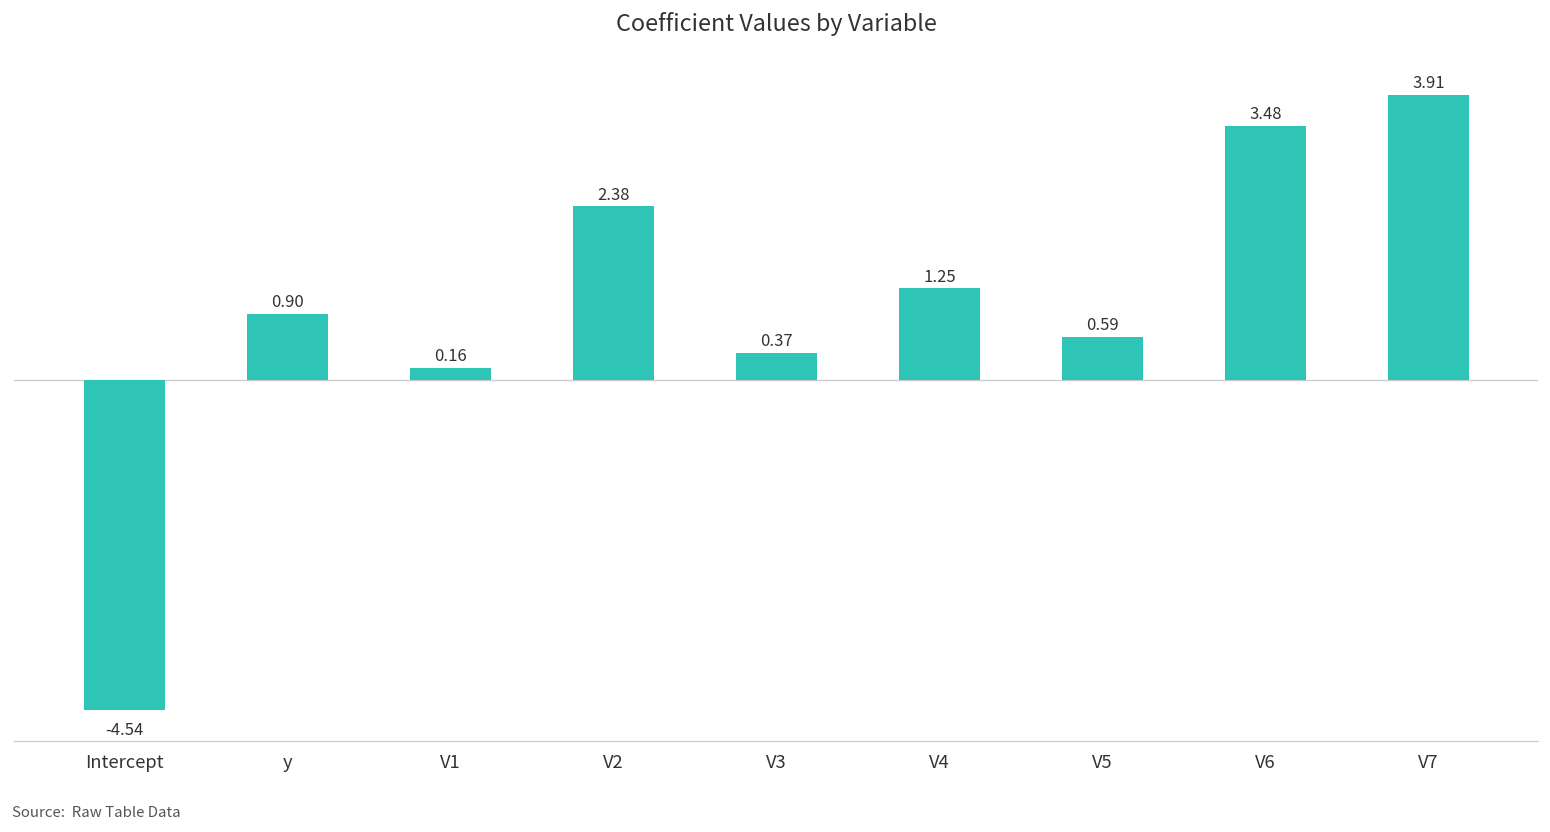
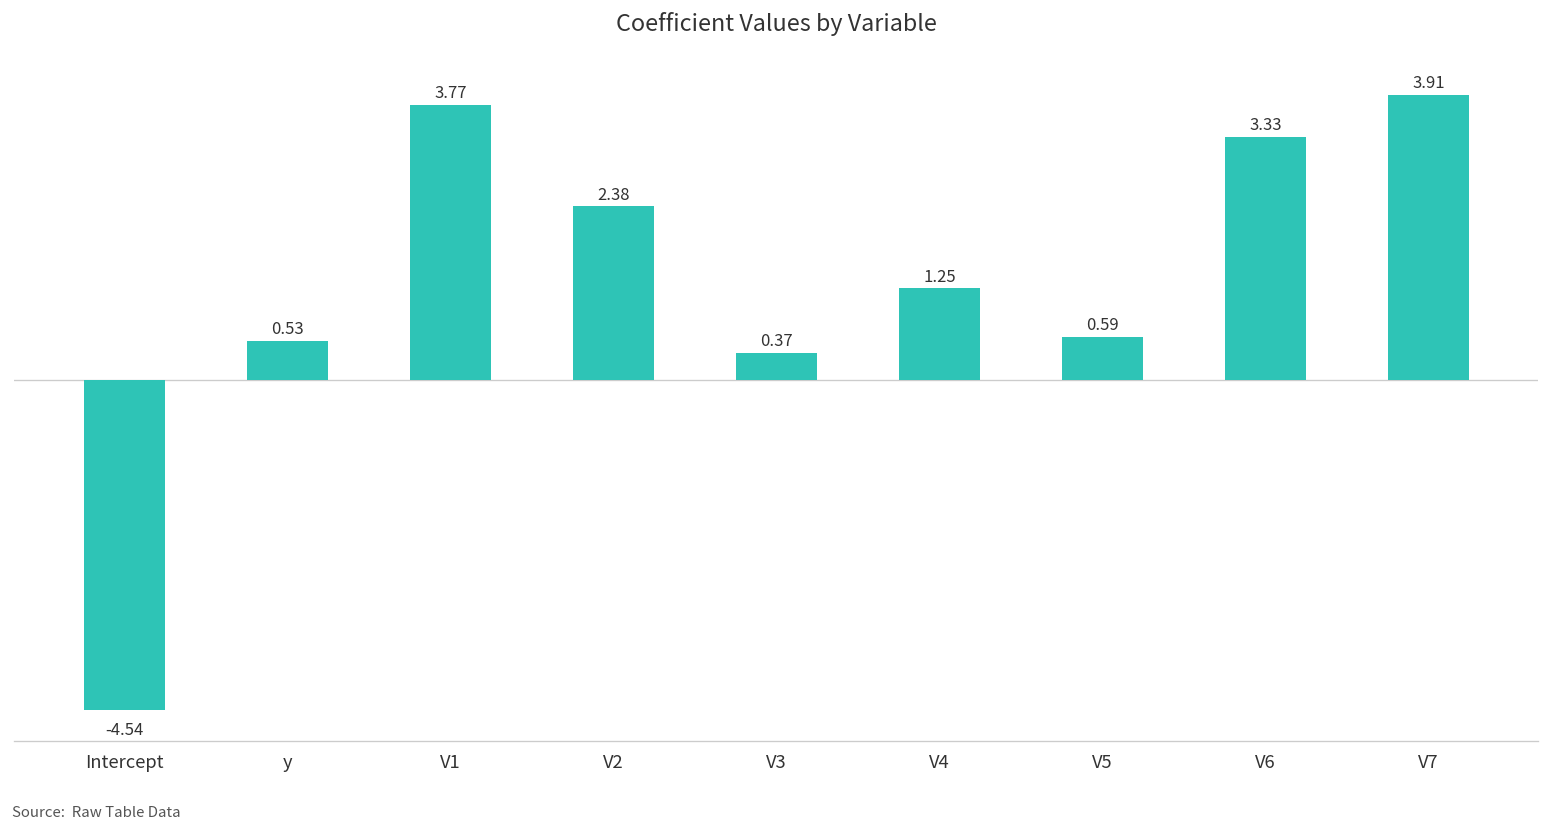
y: 0.90 -> 0.53
V1: 0.16 -> 3.77
V6: 3.48 -> 3.33
